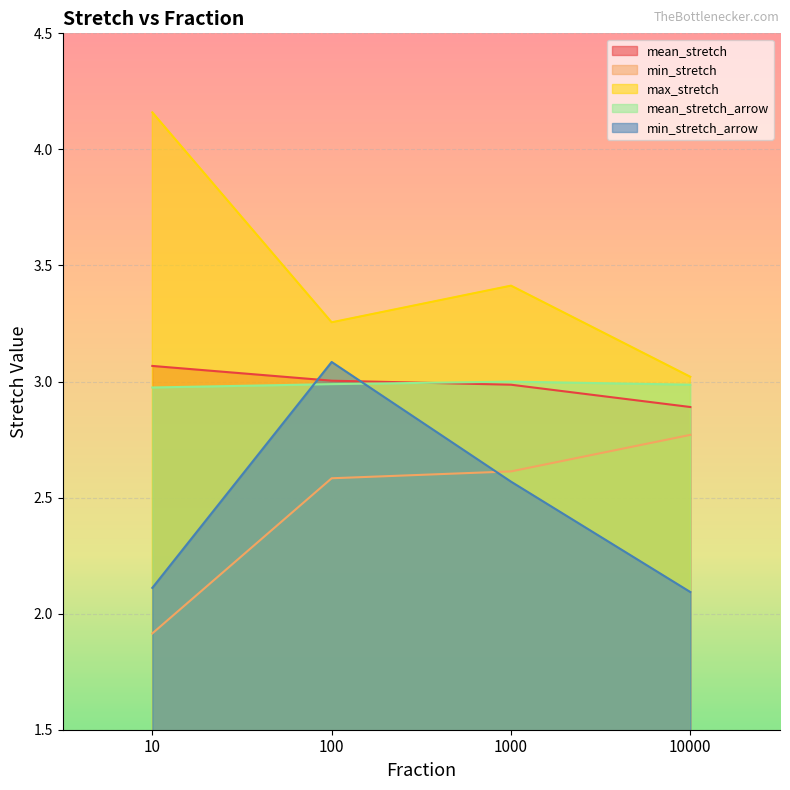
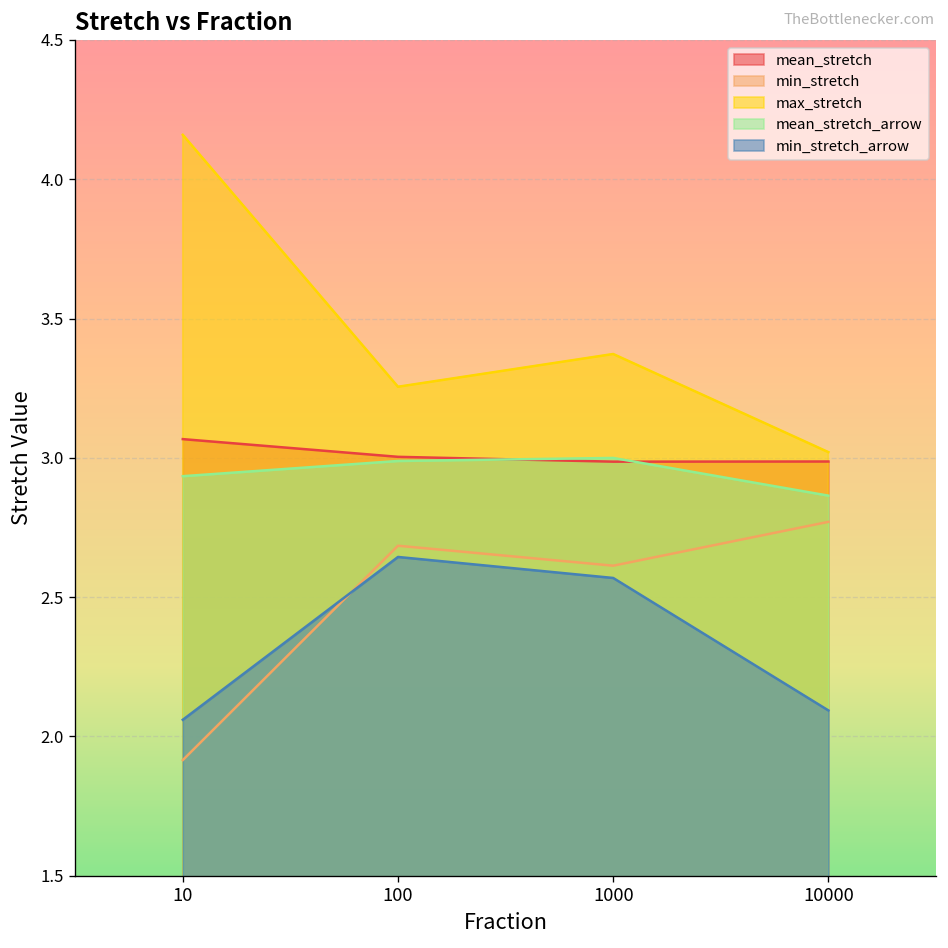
mean_stretch_arrow, 10: 2.97 -> 2.93
min_stretch_arrow, 10: 2.11 -> 2.06
min_stretch, 100: 2.58 -> 2.68
min_stretch_arrow, 100: 3.08 -> 2.64
max_stretch, 1000: 3.41 -> 3.37
mean_stretch, 10000: 2.89 -> 2.99
mean_stretch_arrow, 10000: 2.99 -> 2.86
